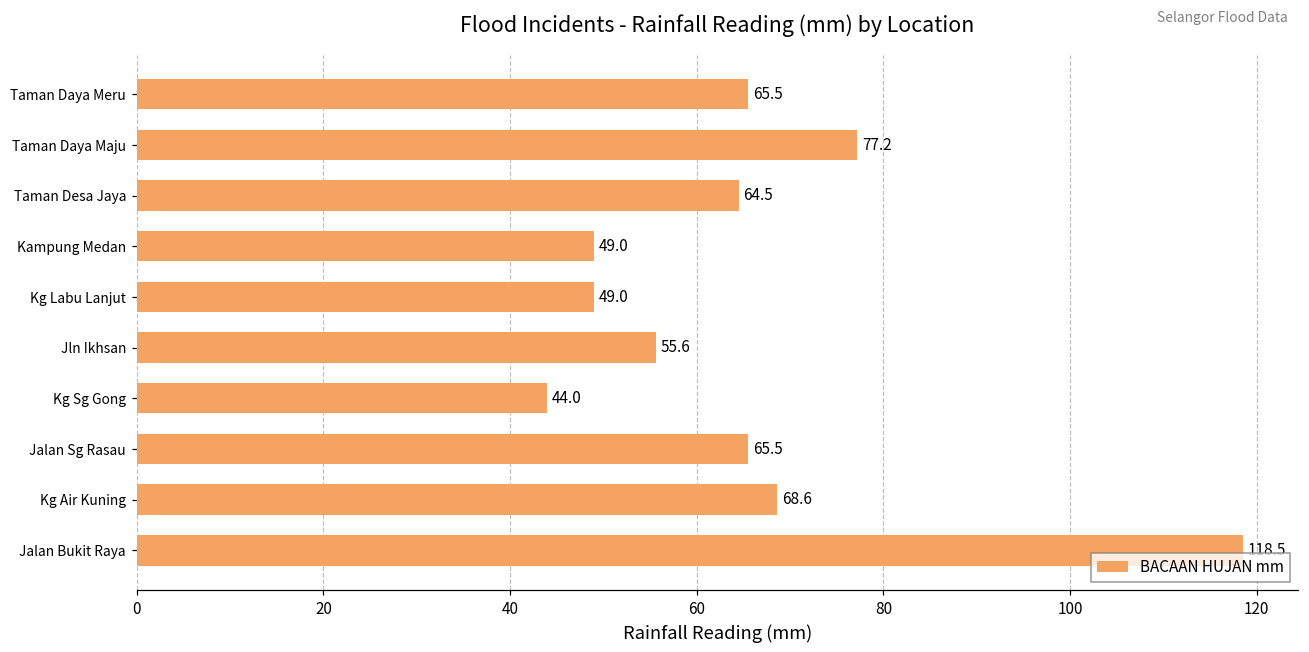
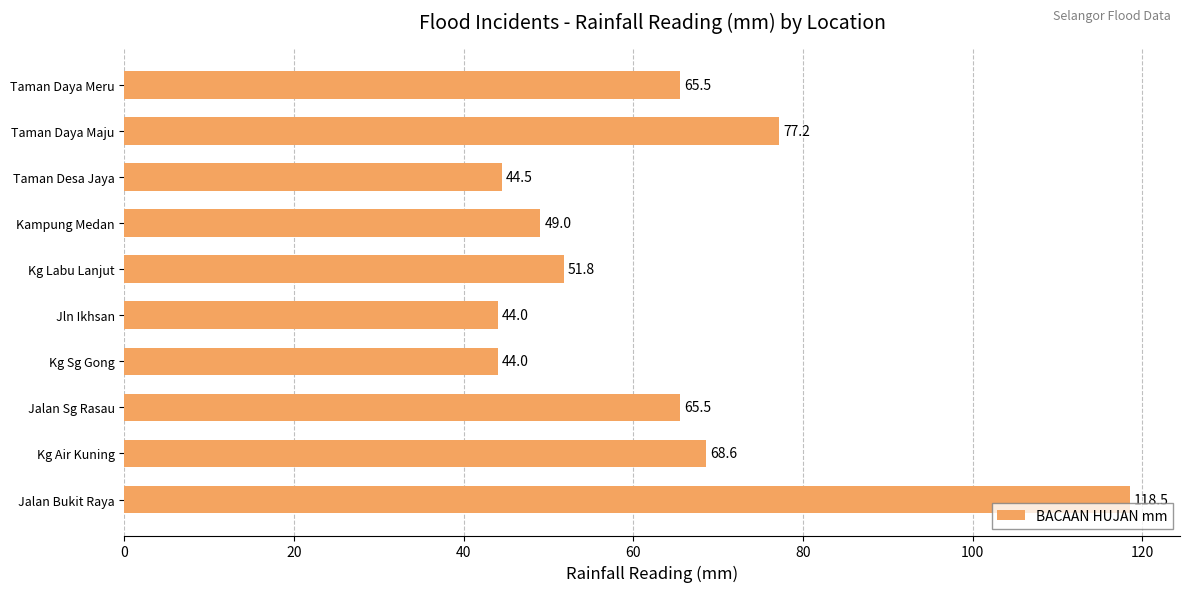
Taman Desa Jaya: 64.5 -> 44.5
Kg Labu Lanjut: 49.0 -> 51.8
Jln Ikhsan: 55.6 -> 44.0
